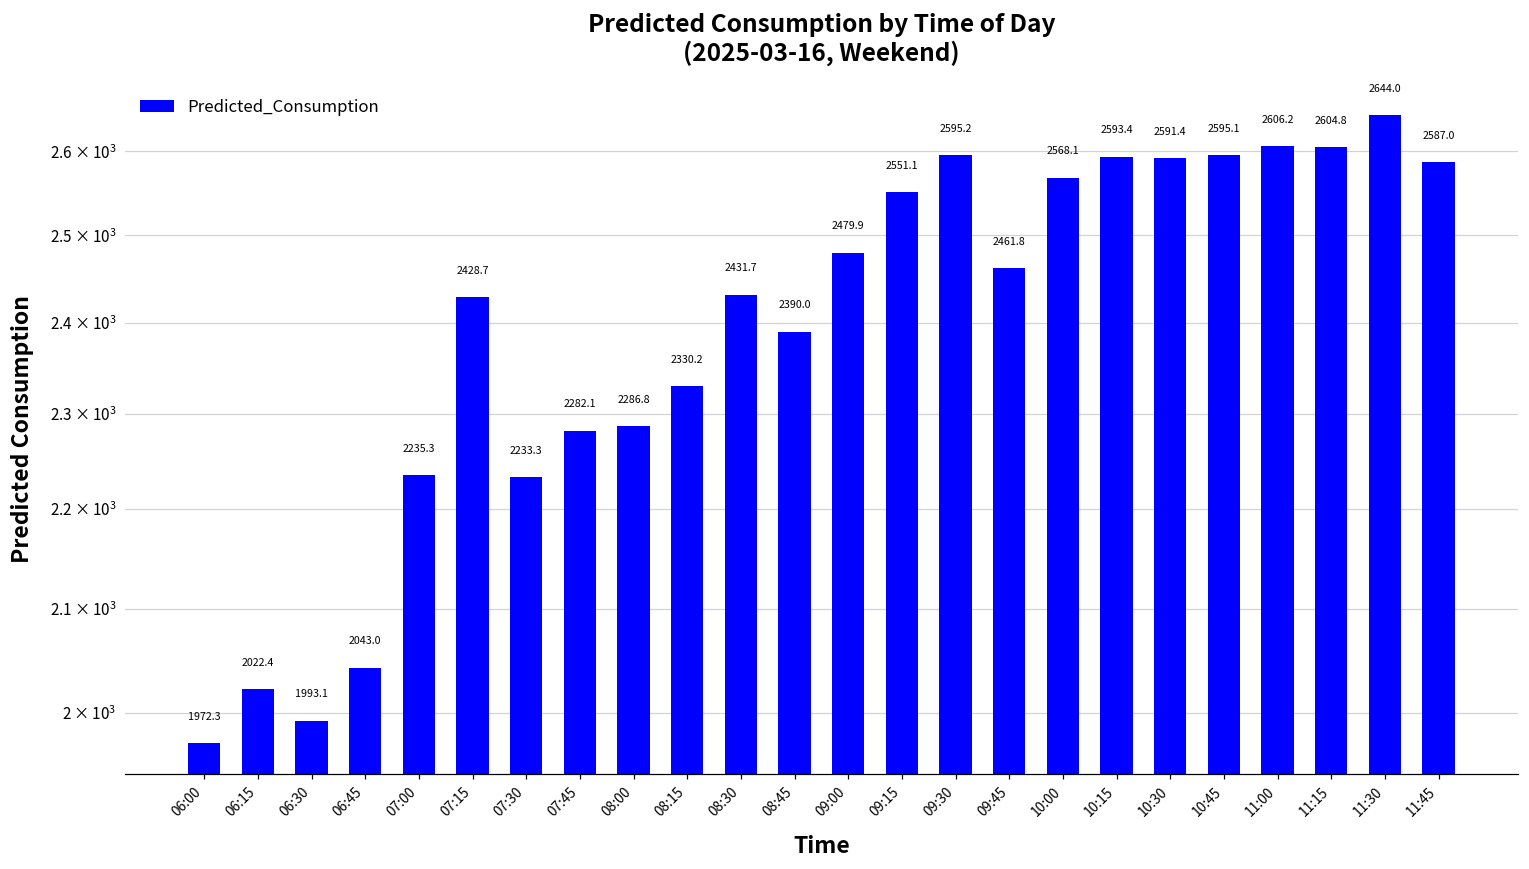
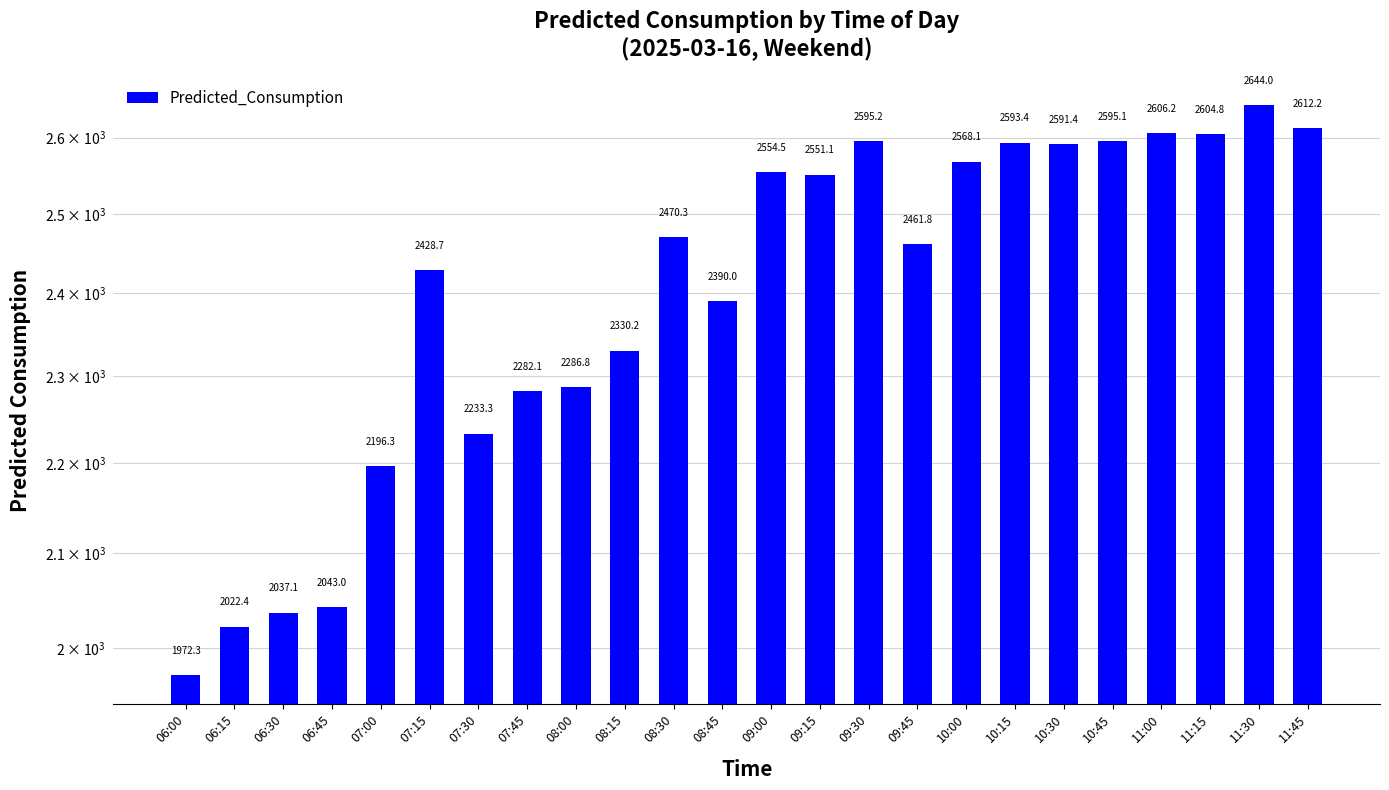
06:30: 1993.1 -> 2037.1
07:00: 2235.3 -> 2196.3
08:30: 2431.7 -> 2470.3
09:00: 2479.9 -> 2554.5
11:45: 2587.0 -> 2612.2
